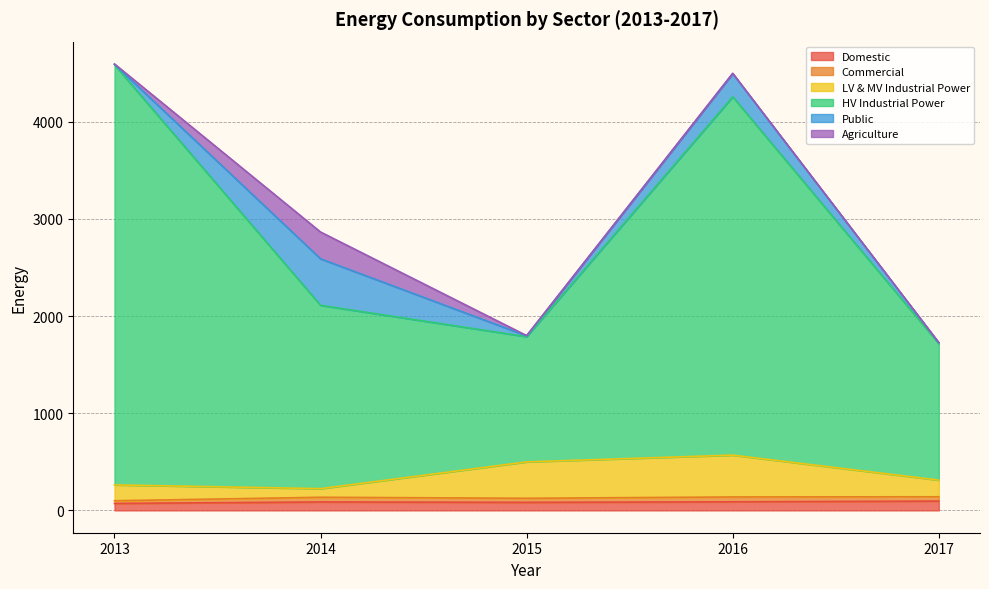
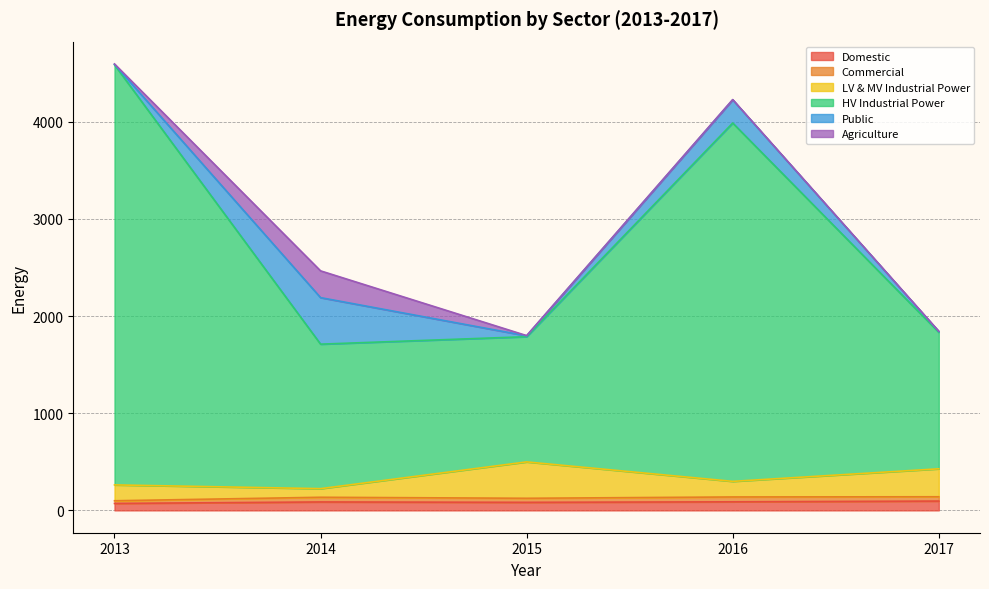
HV Industrial Power, 2014: 1900 -> 1500
LV & MV Industrial Power, 2016: 400 -> 200
LV & MV Industrial Power, 2017: 200 -> 300
